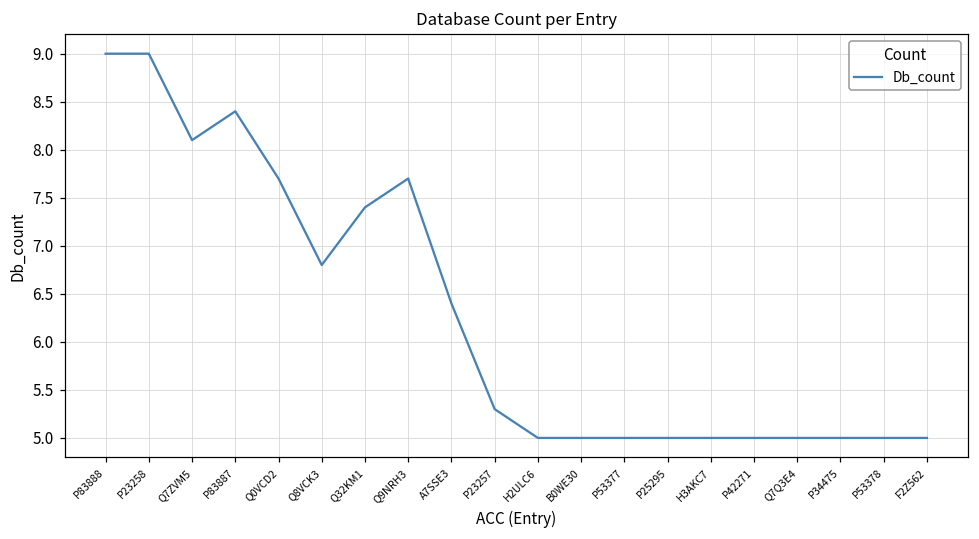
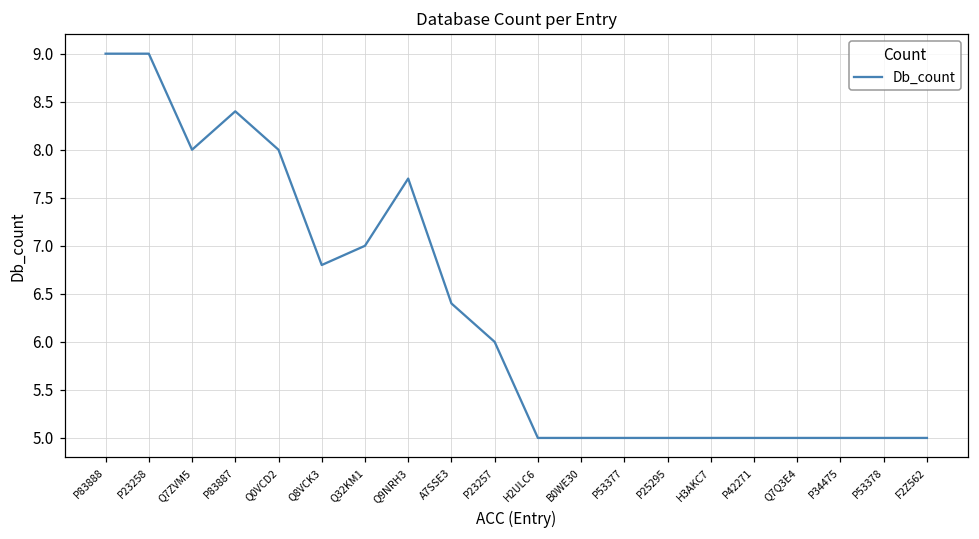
Q7ZVM5: 8.1 -> 8.0
Q0VCD2: 7.7 -> 8.0
Q32KM1: 7.4 -> 7.0
P23257: 5.3 -> 6.0
